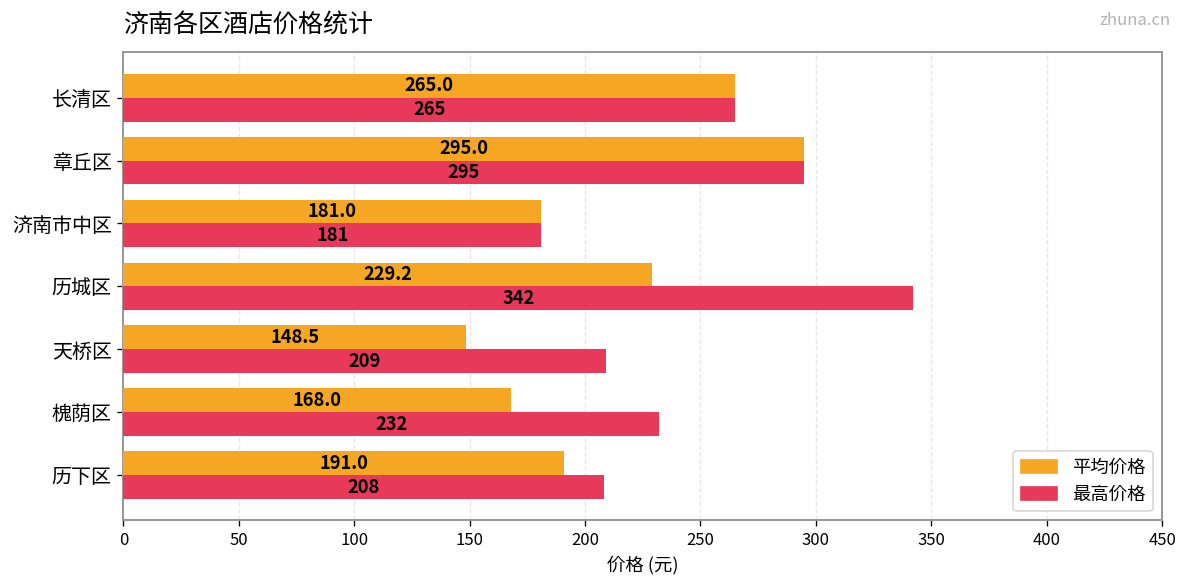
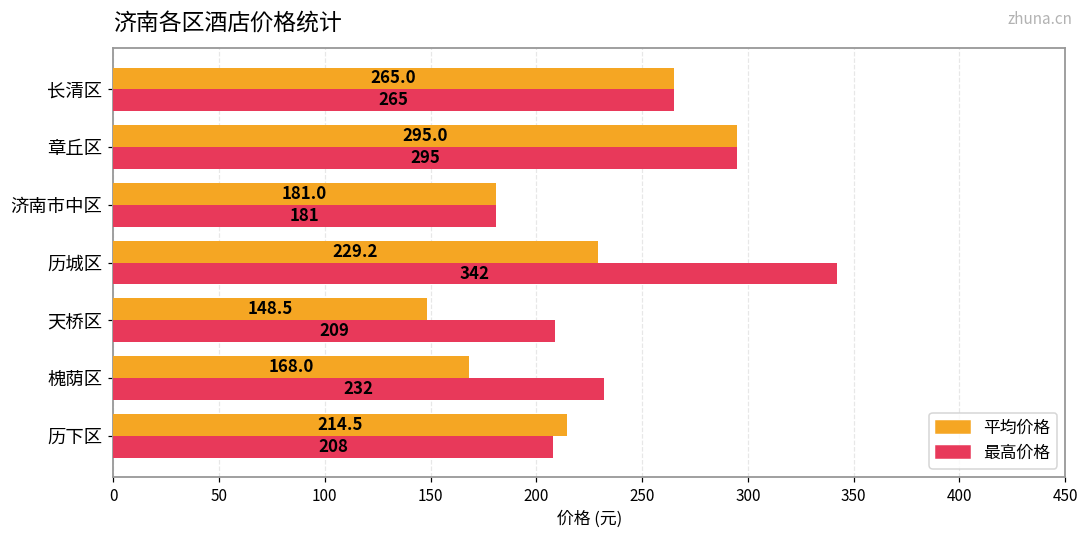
平均价格, 历下区: 191.0 -> 214.5
